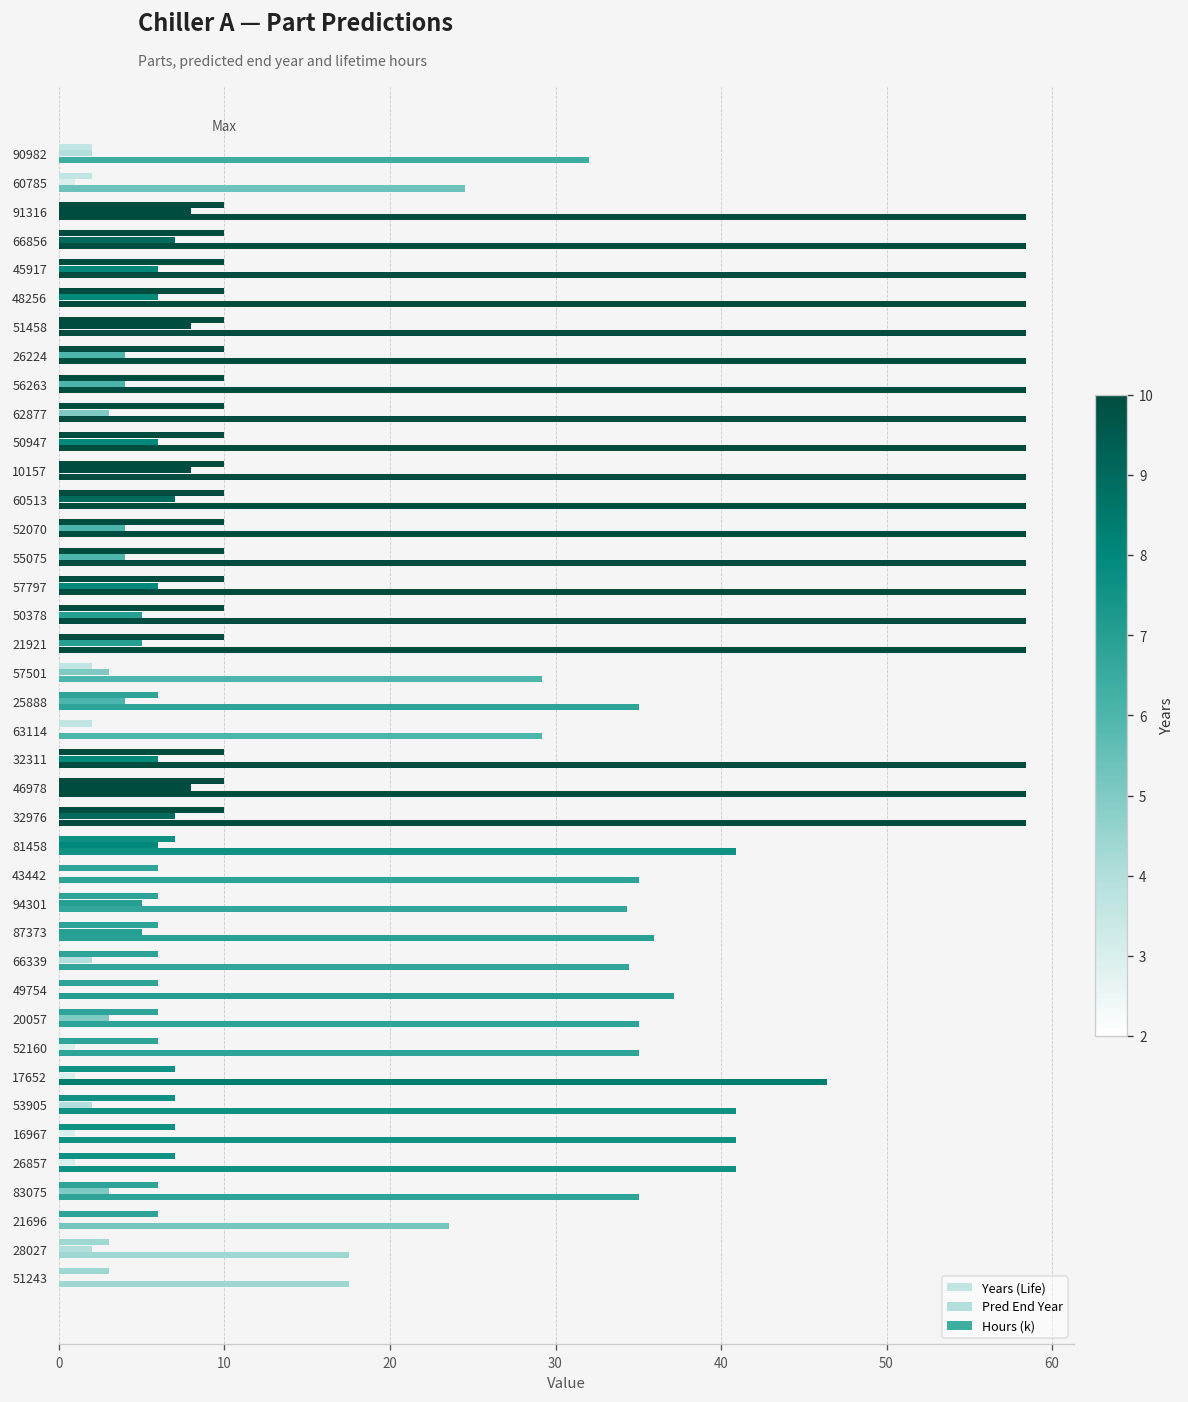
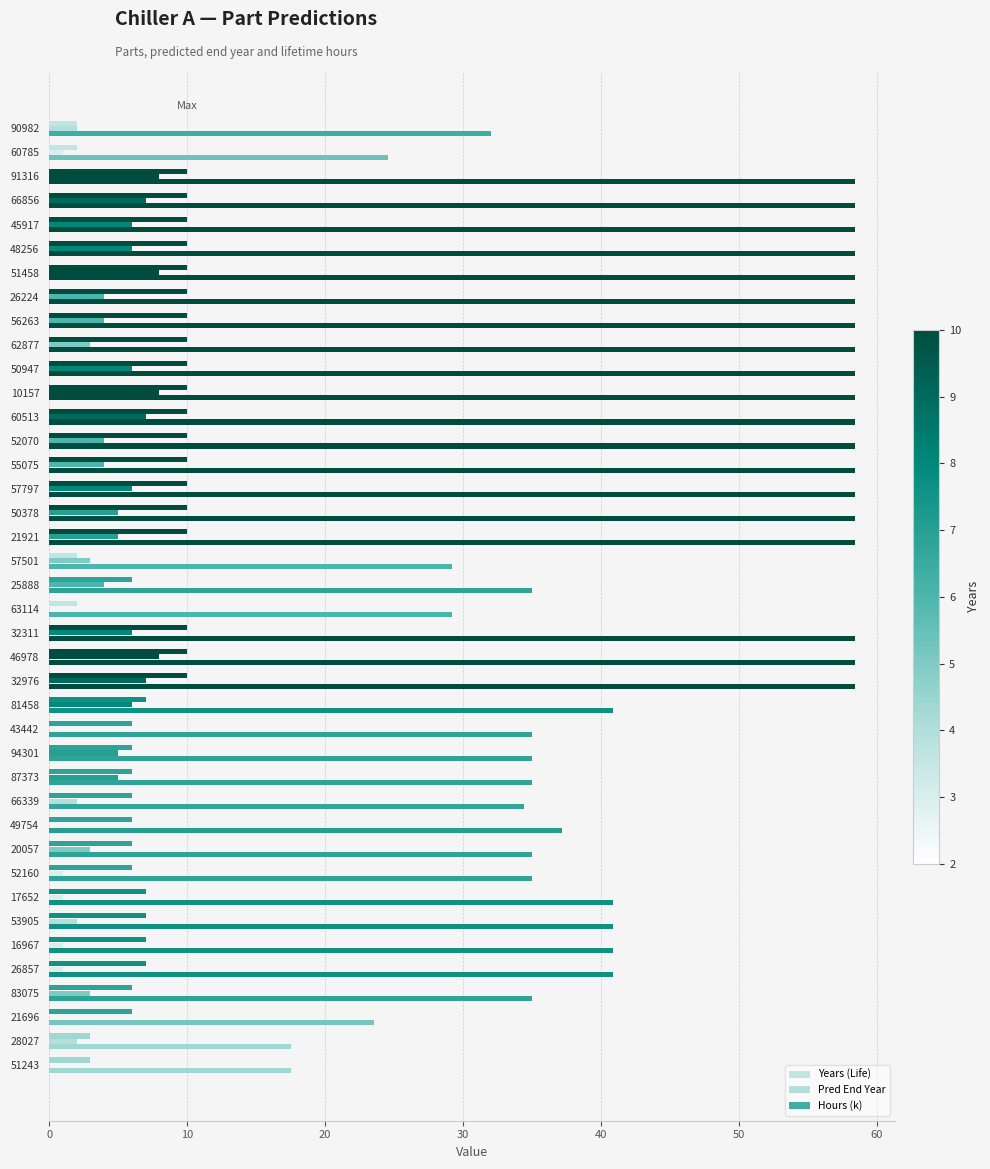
Hours (k), 94301: 34.3 -> 35.0
Hours (k), 87373: 35.9 -> 35.0
Hours (k), 17652: 46.4 -> 40.9
